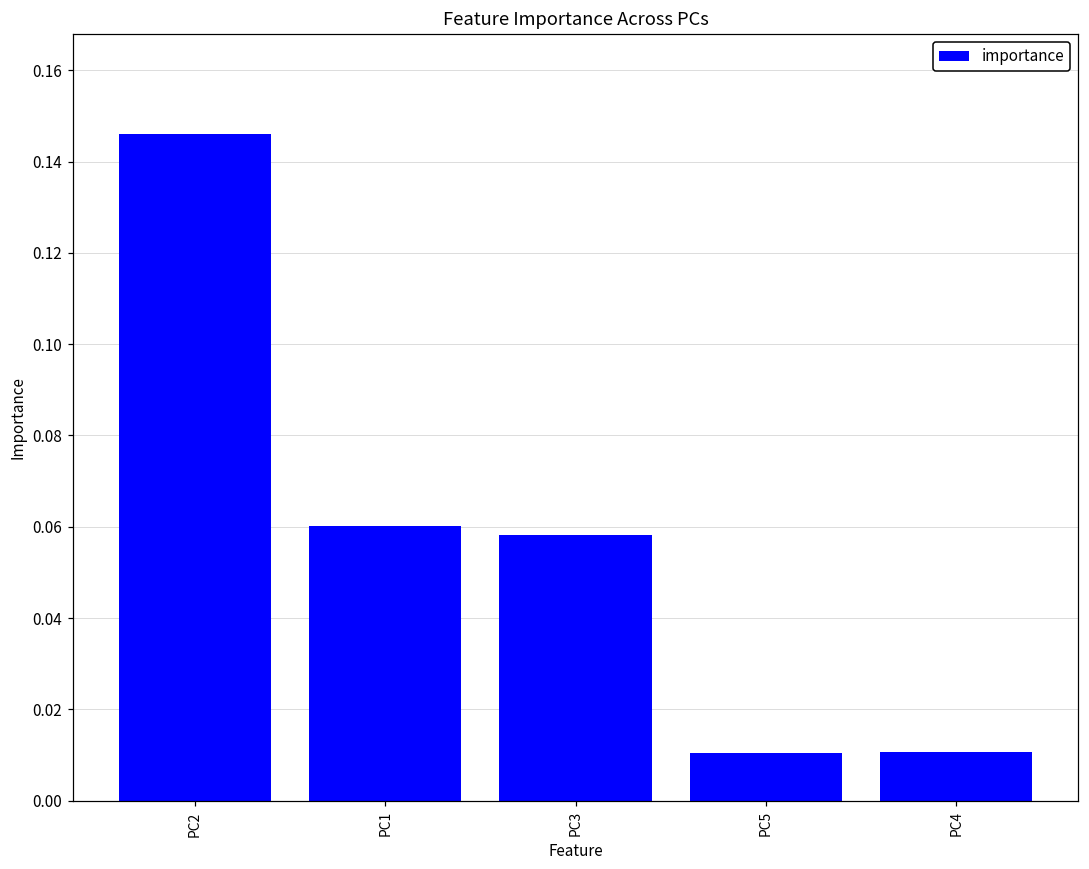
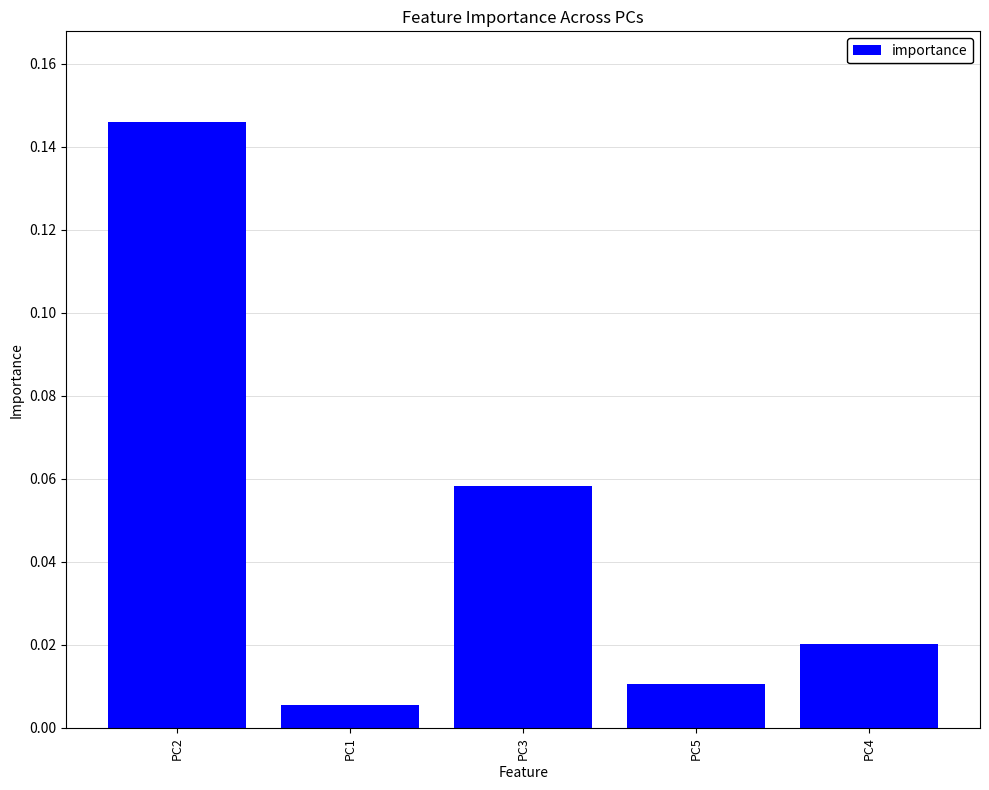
PC1: 0.060 -> 0.006
PC4: 0.011 -> 0.020
